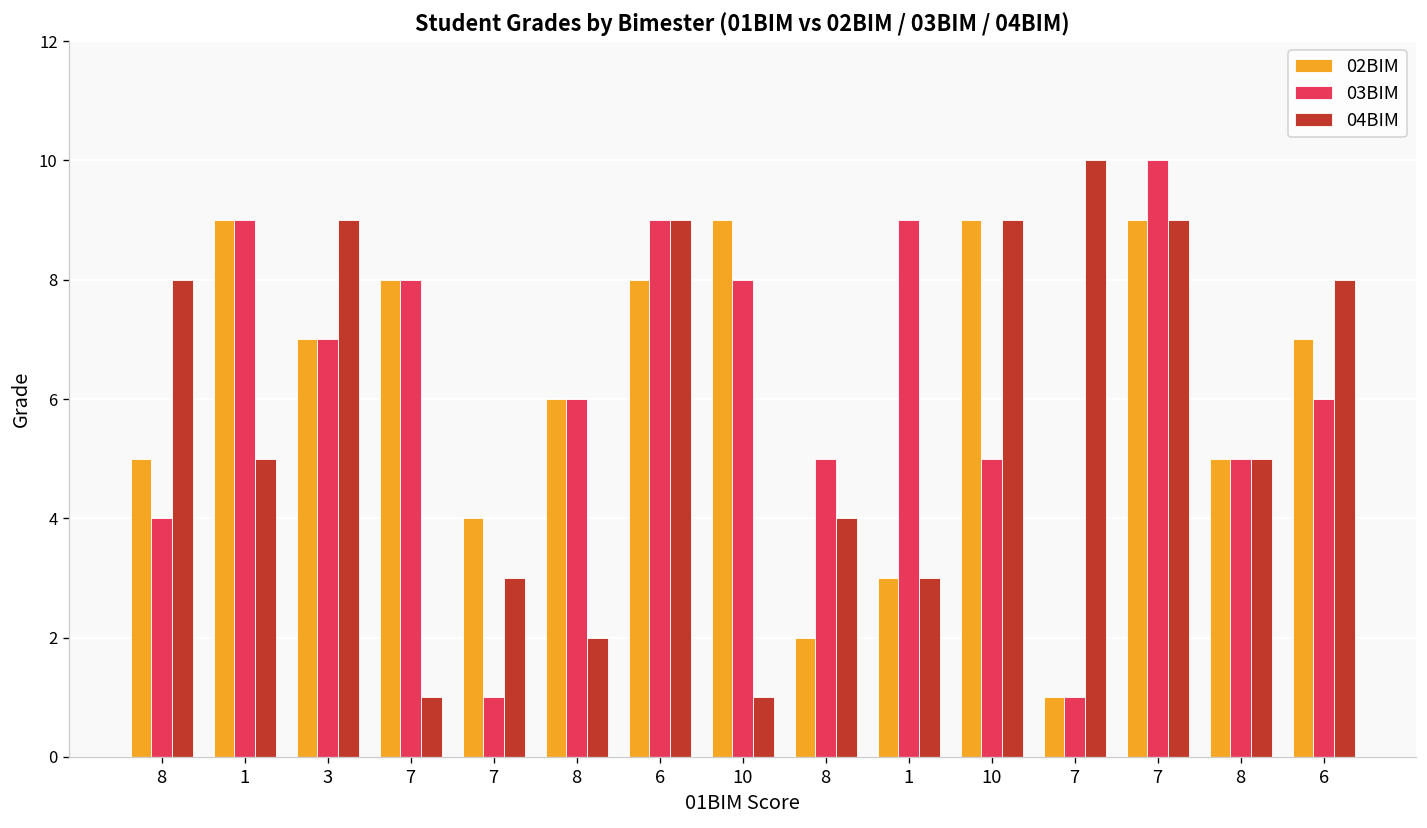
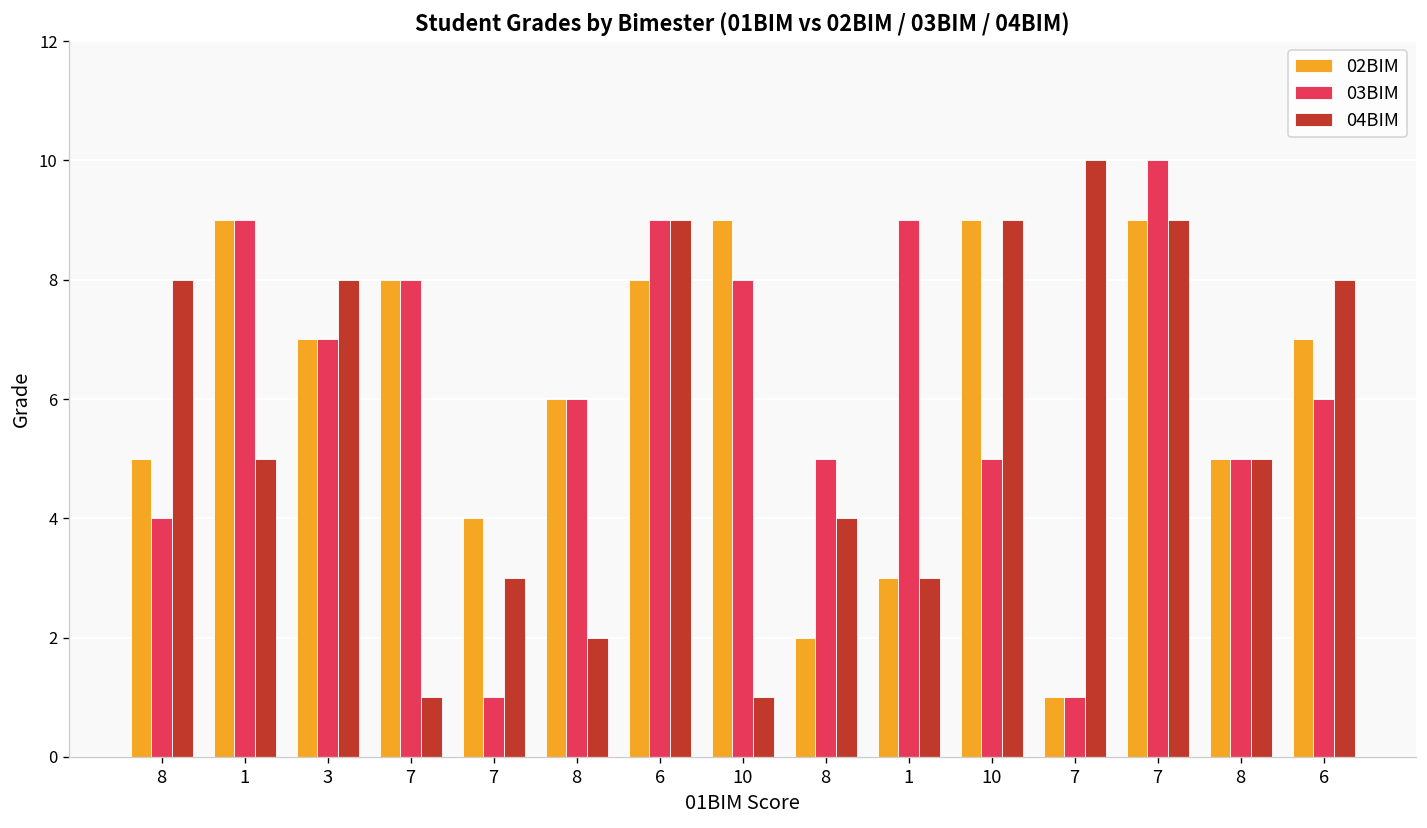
04BIM, 3: 9 -> 8
